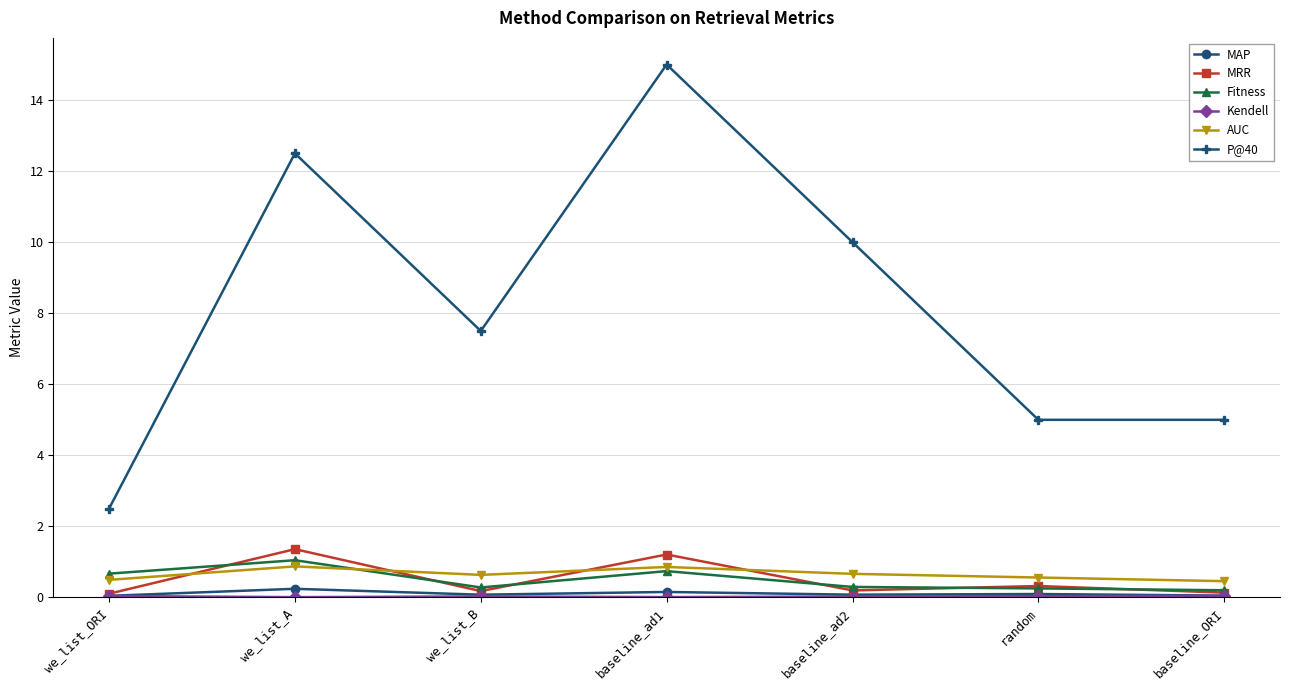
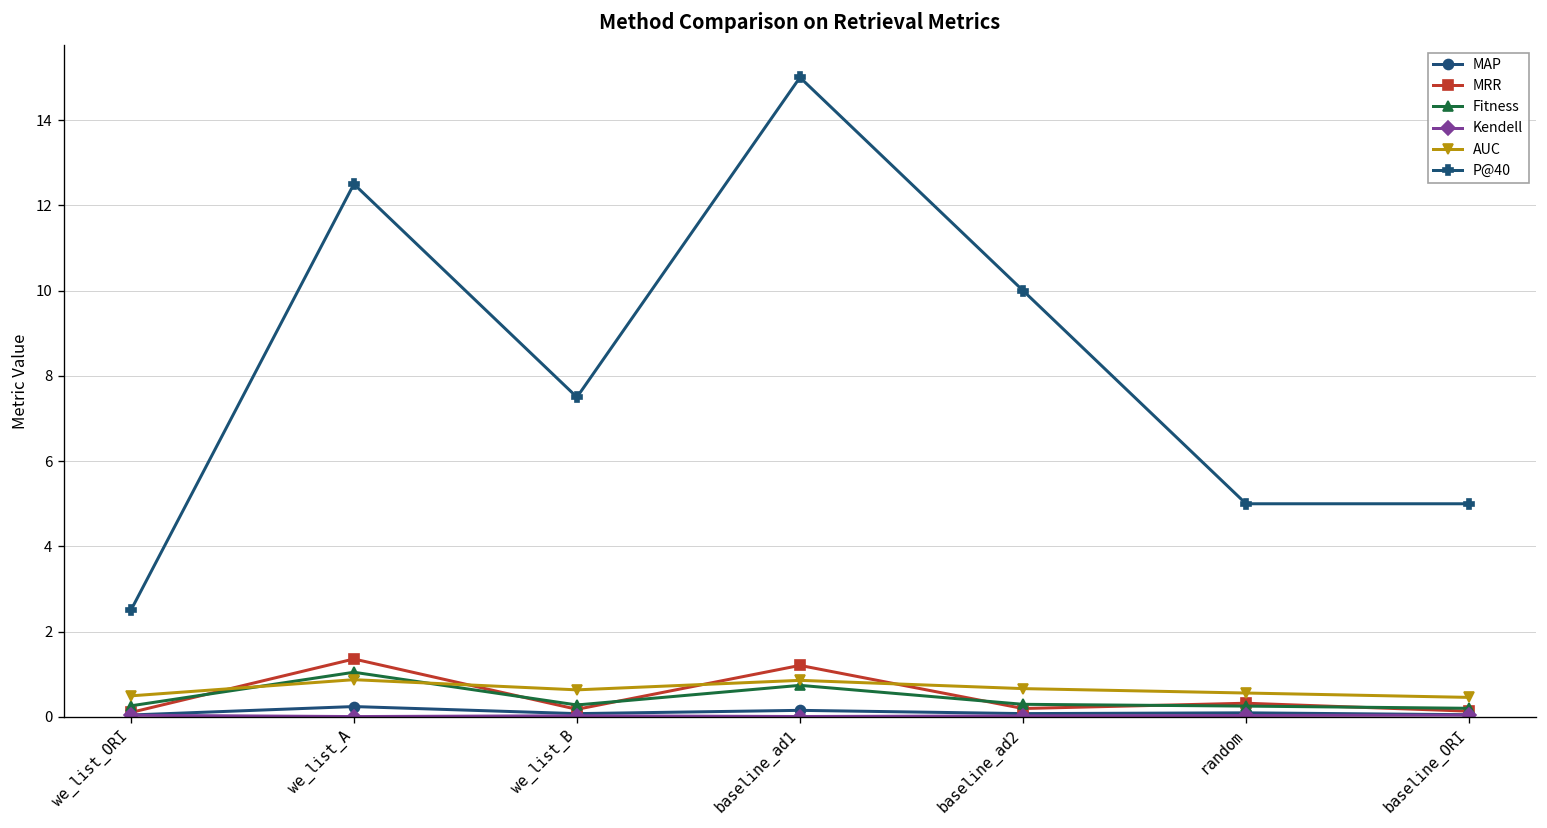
Fitness, we_list_ORI: 0.7 -> 0.3
